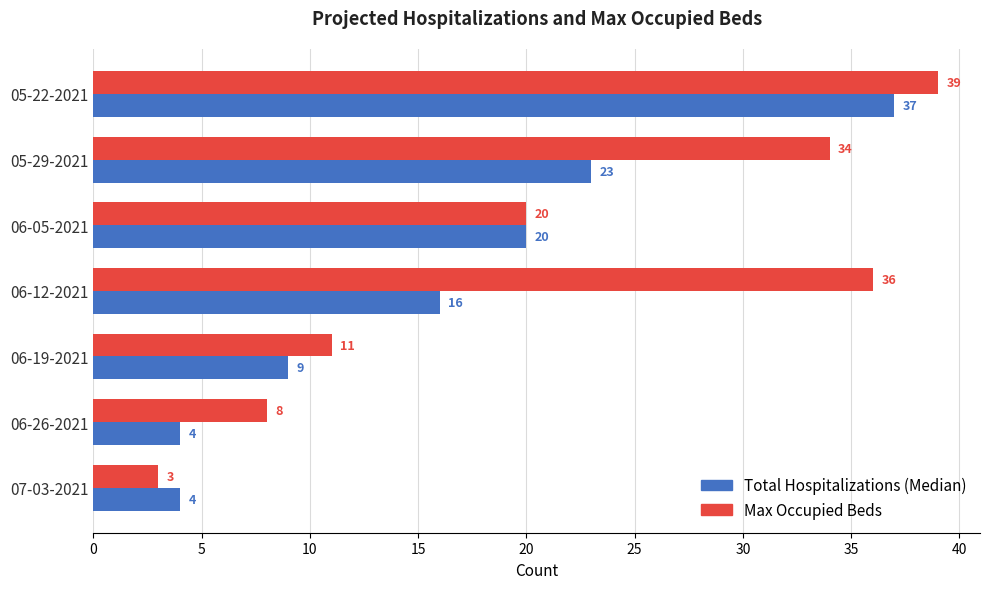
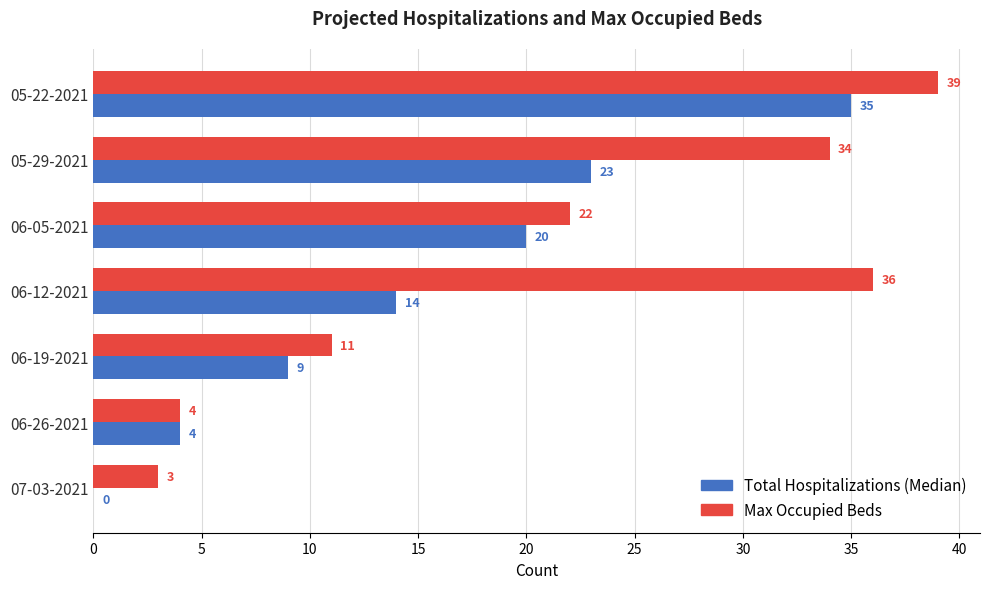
Total Hospitalizations (Median), 05-22-2021: 37 -> 35
Max Occupied Beds, 06-05-2021: 20 -> 22
Total Hospitalizations (Median), 06-12-2021: 16 -> 14
Max Occupied Beds, 06-26-2021: 8 -> 4
Total Hospitalizations (Median), 07-03-2021: 4 -> 0
